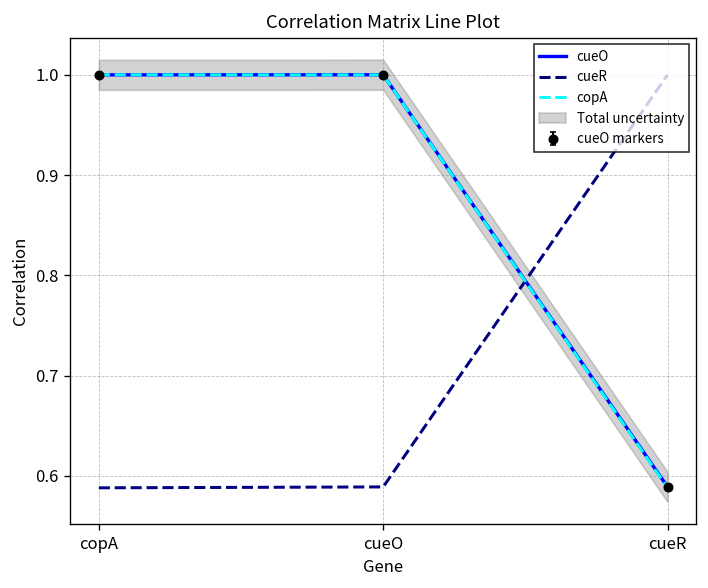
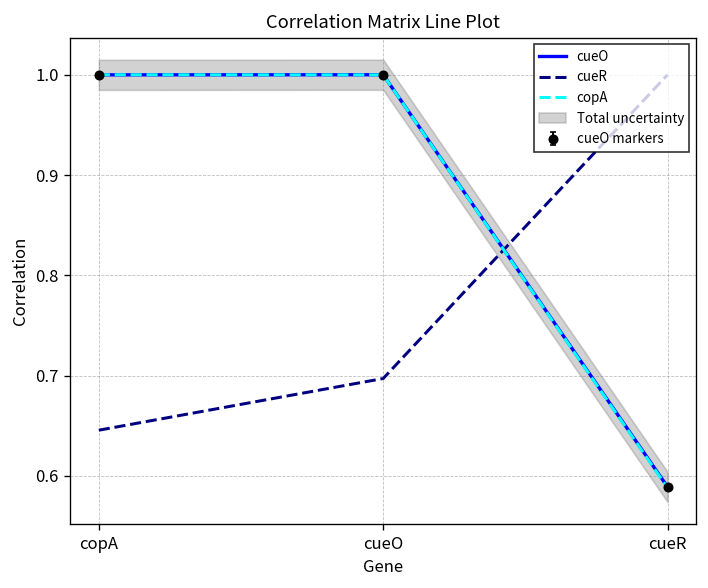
cueR, copA: 0.59 -> 0.65
cueR, cueO: 0.59 -> 0.70
